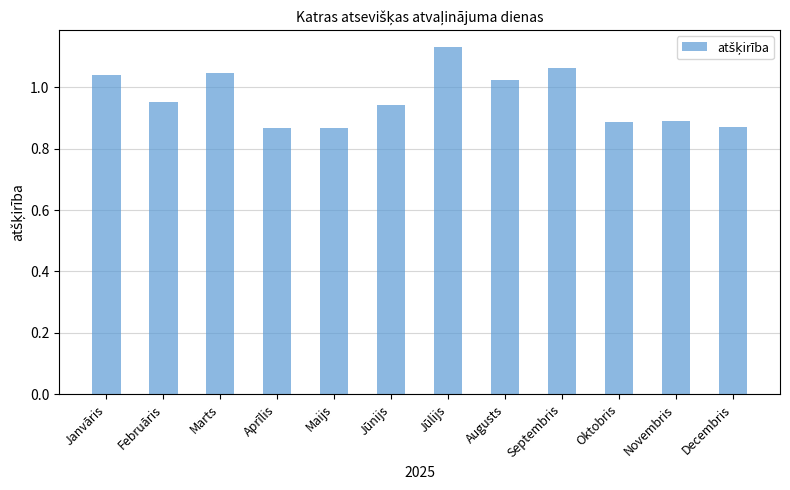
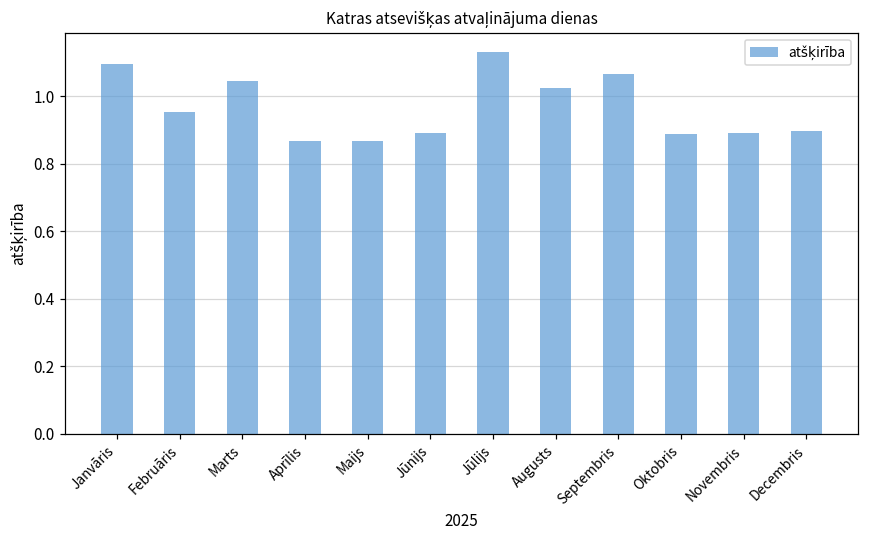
Janvāris: 1.04 -> 1.09
Jūnijs: 0.94 -> 0.89
Decembris: 0.87 -> 0.90
